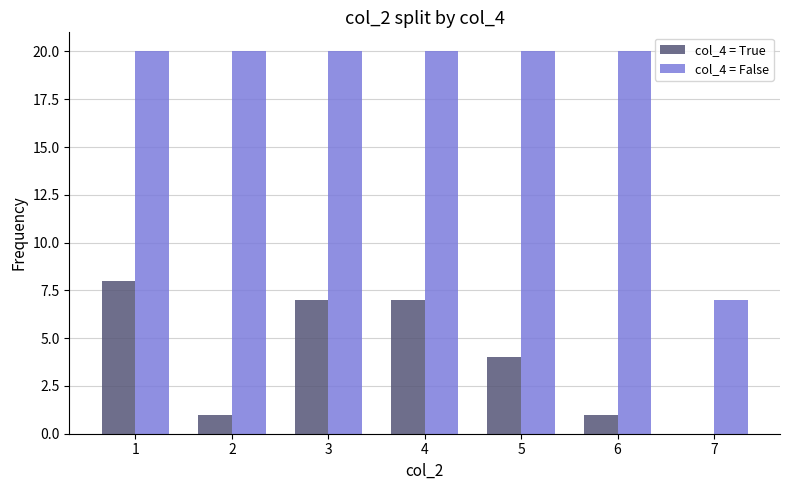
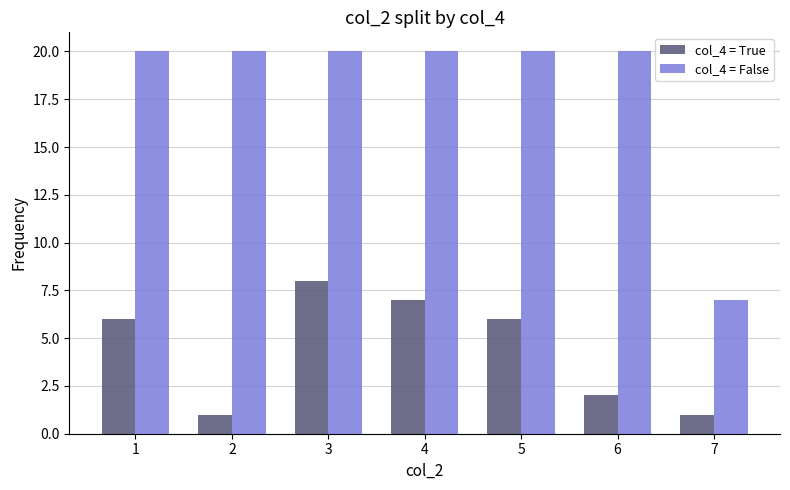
col_4 = True, 1: 8 -> 6
col_4 = True, 3: 7 -> 8
col_4 = True, 5: 4 -> 6
col_4 = True, 6: 1 -> 2
col_4 = True, 7: 0 -> 1
